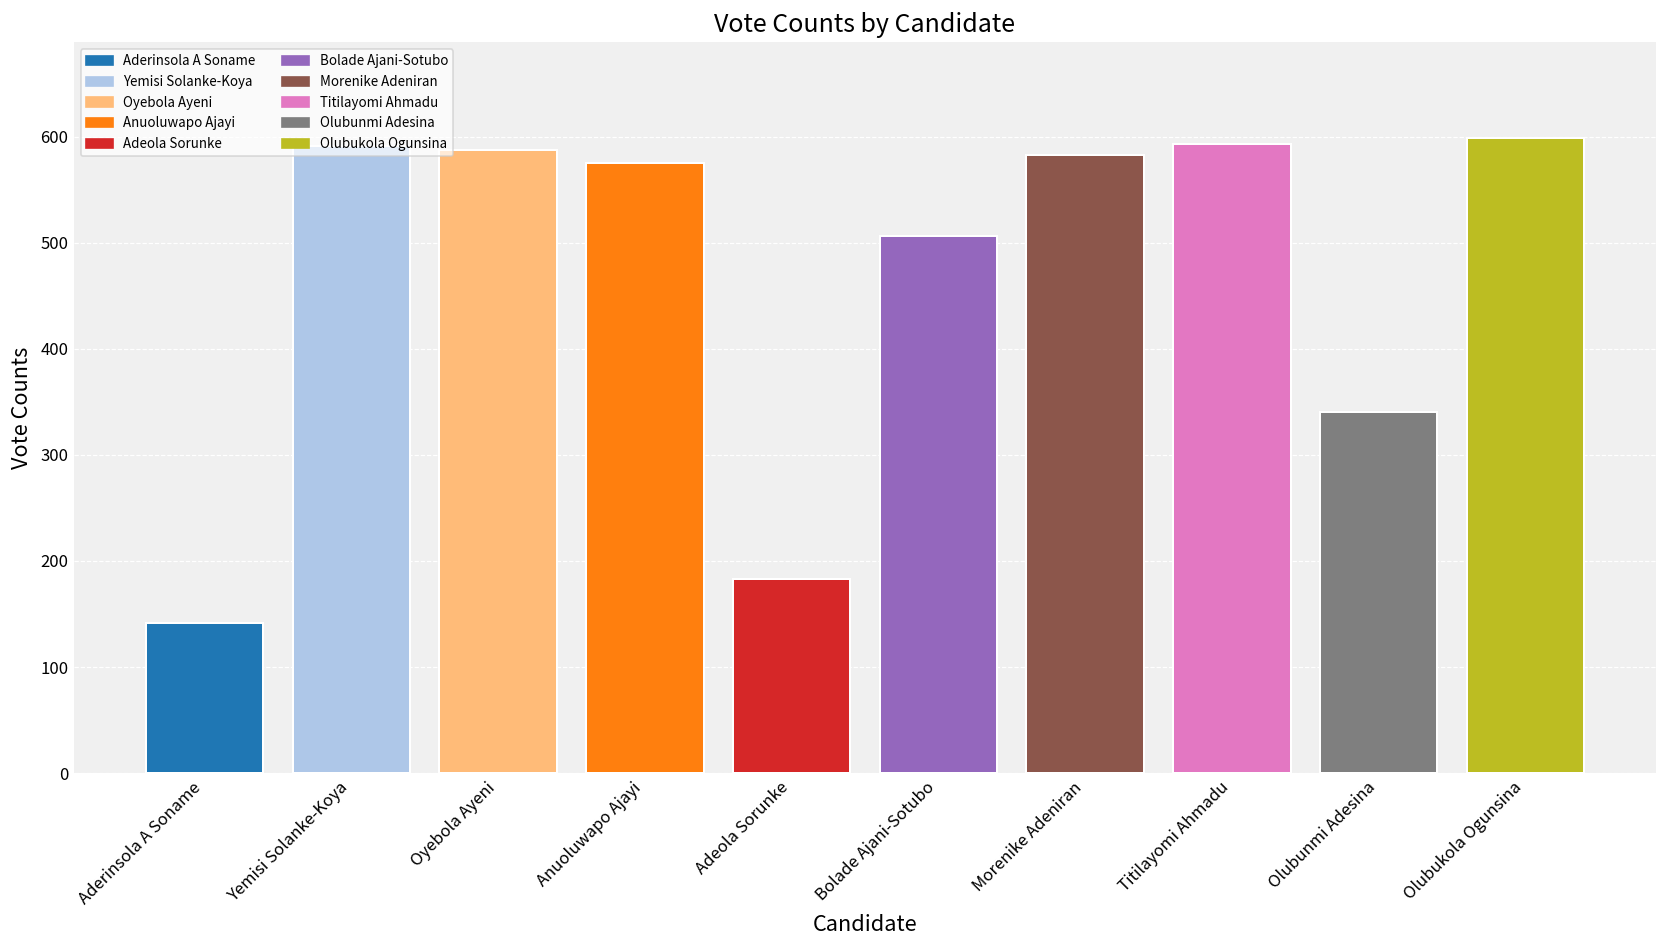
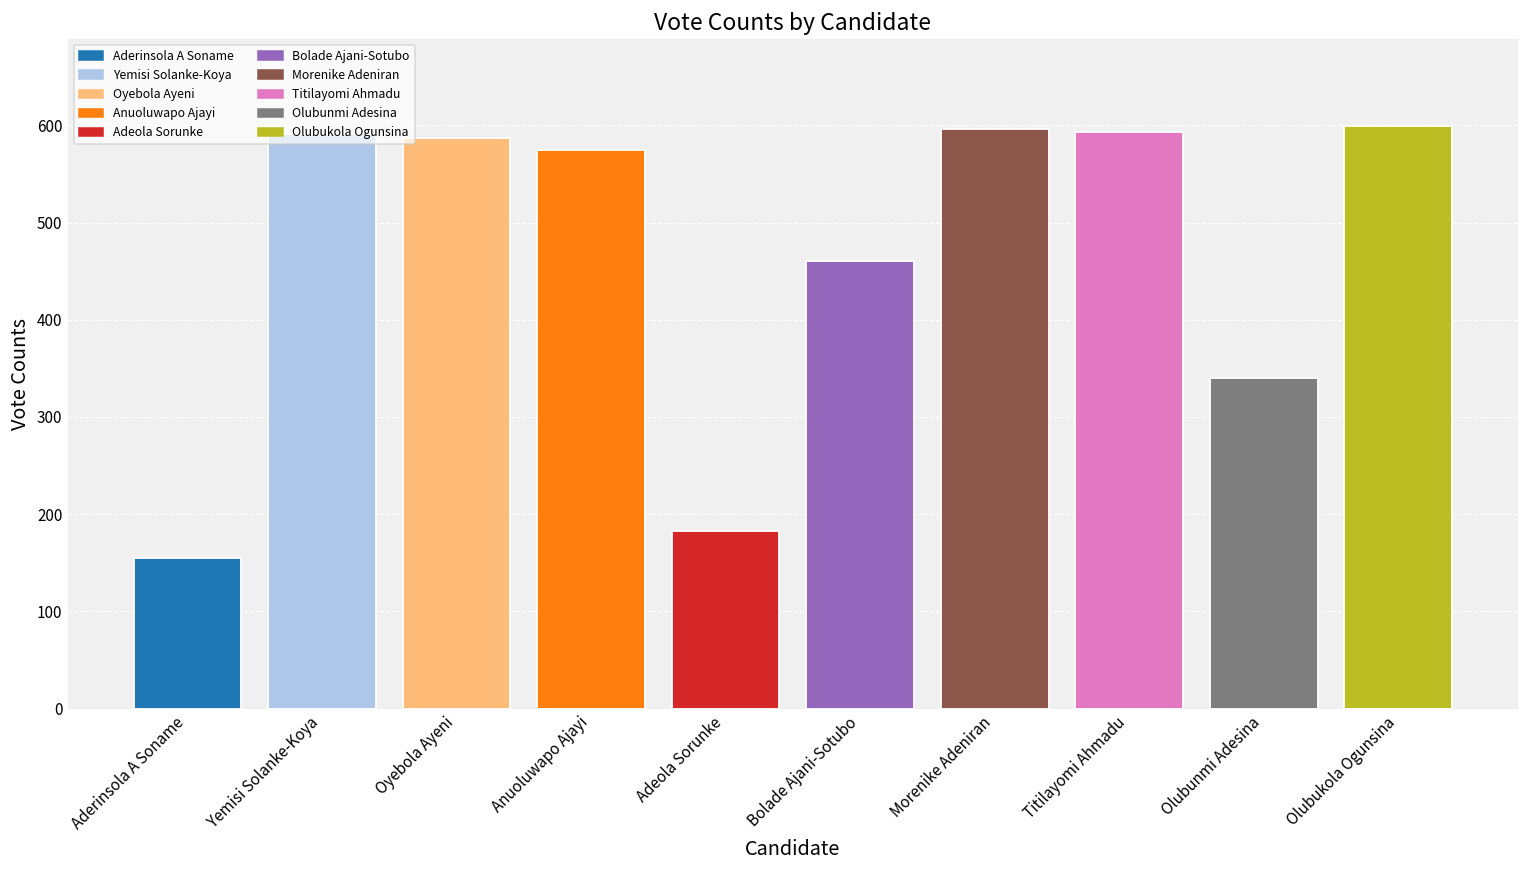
Aderinsola A Soname: 140 -> 160
Bolade Ajani-Sotubo: 510 -> 460
Morenike Adeniran: 580 -> 600
